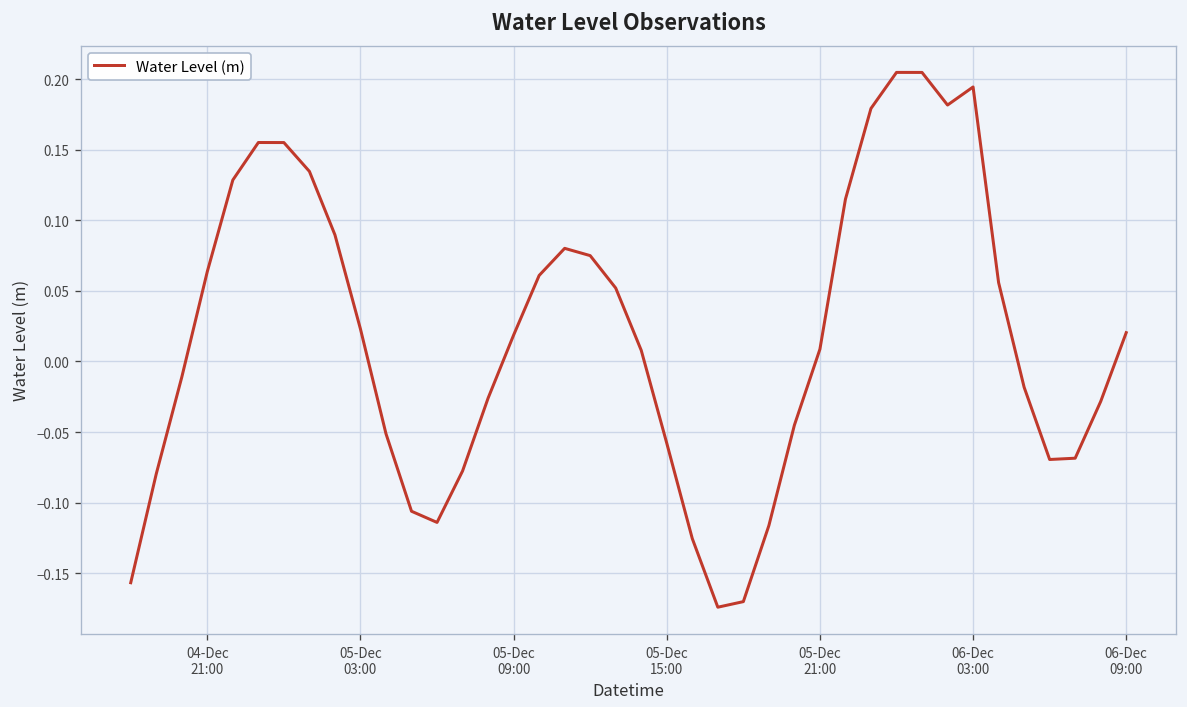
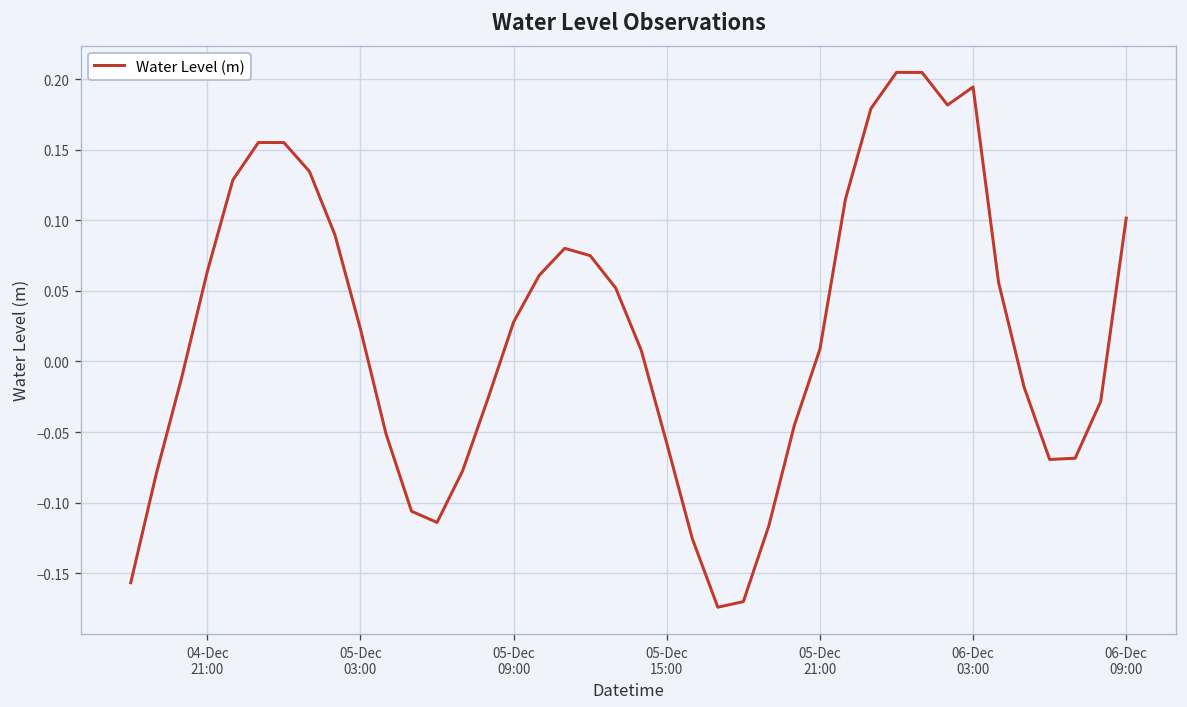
05-Dec 09:00: 0.019 -> 0.028
06-Dec 09:00: 0.020 -> 0.102
